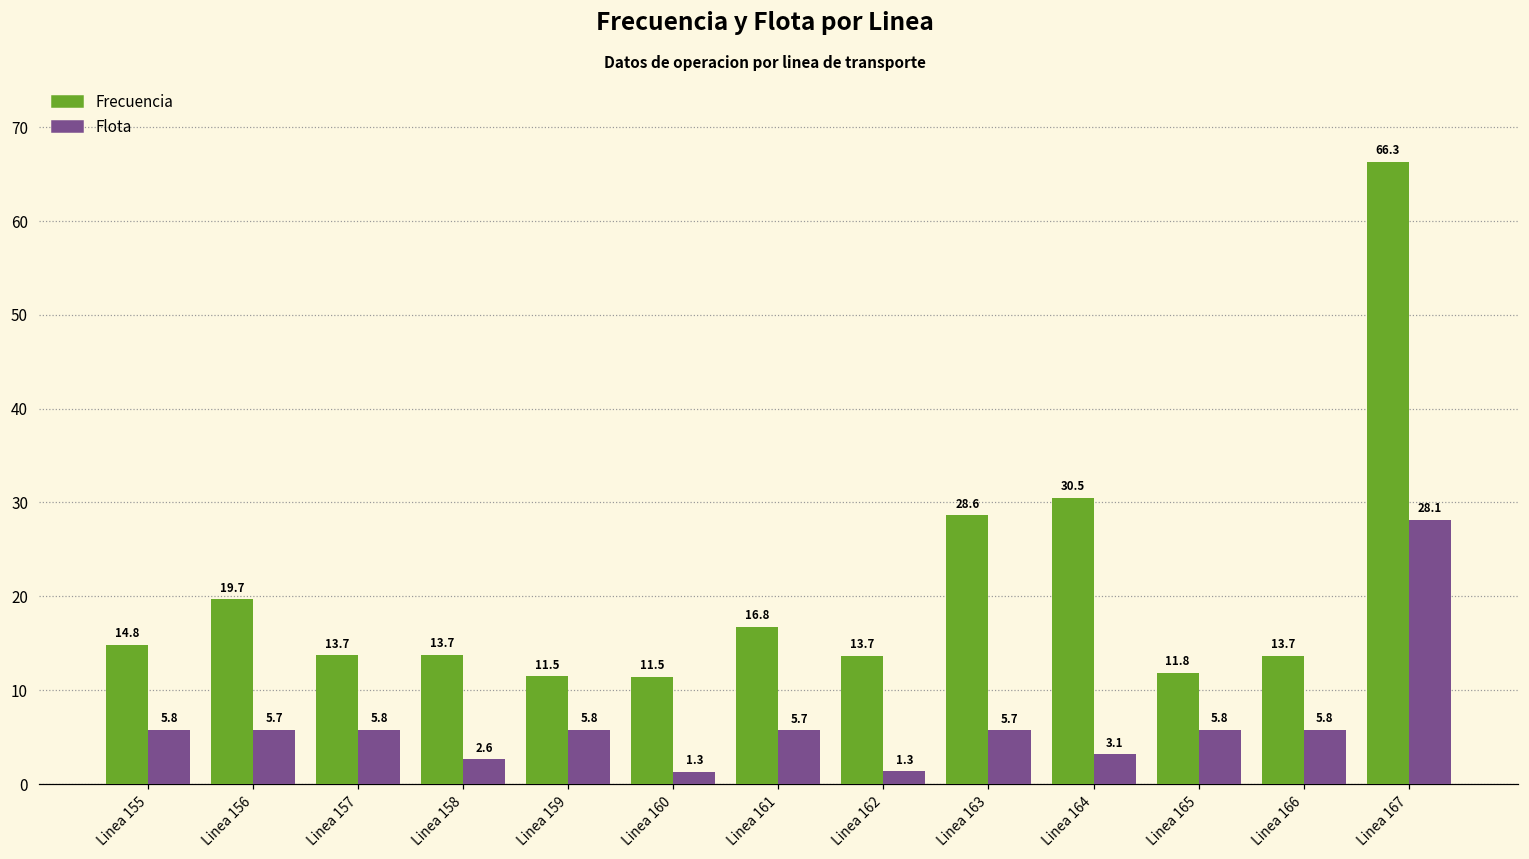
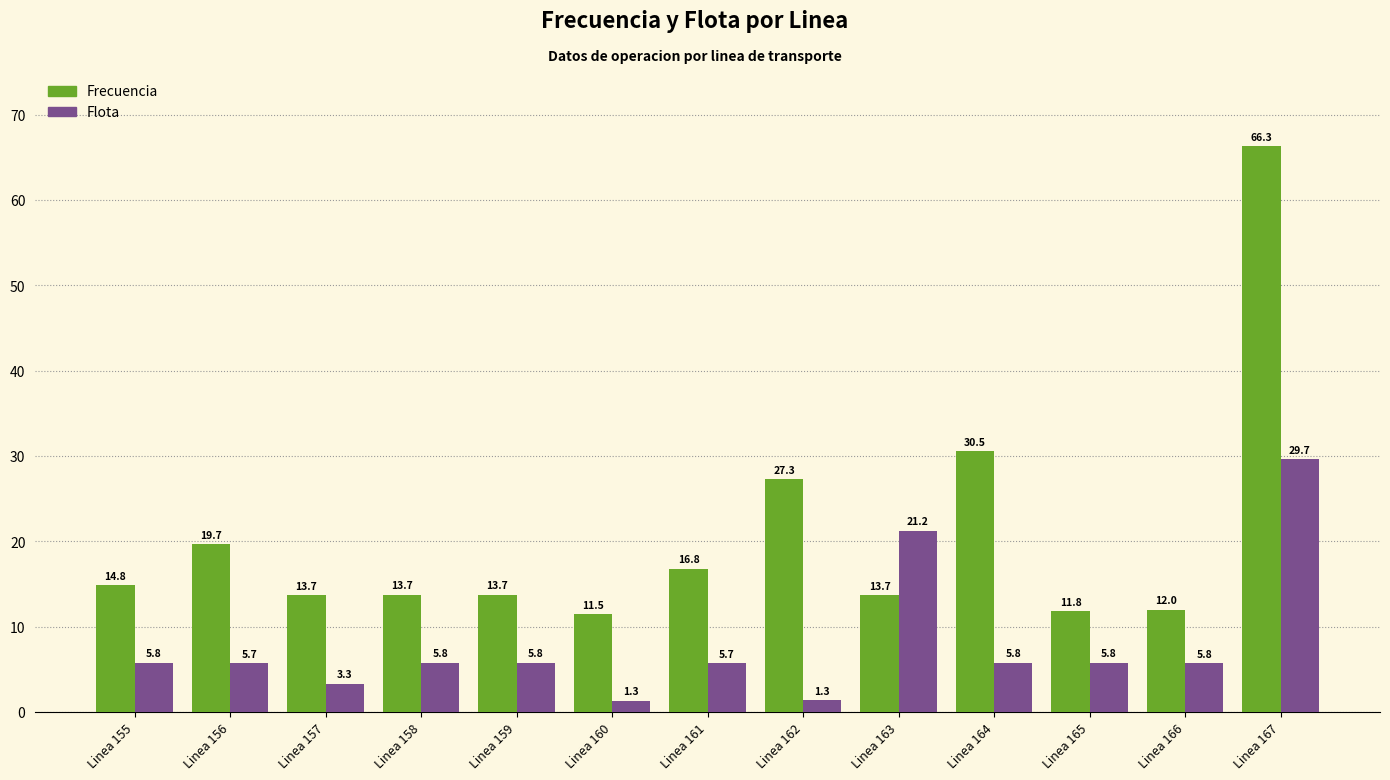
Flota, Linea 157: 5.8 -> 3.3
Flota, Linea 158: 2.6 -> 5.8
Frecuencia, Linea 159: 11.5 -> 13.7
Frecuencia, Linea 162: 13.7 -> 27.3
Frecuencia, Linea 163: 28.6 -> 13.7
Flota, Linea 163: 5.7 -> 21.2
Flota, Linea 164: 3.1 -> 5.8
Frecuencia, Linea 166: 13.7 -> 12.0
Flota, Linea 167: 28.1 -> 29.7
